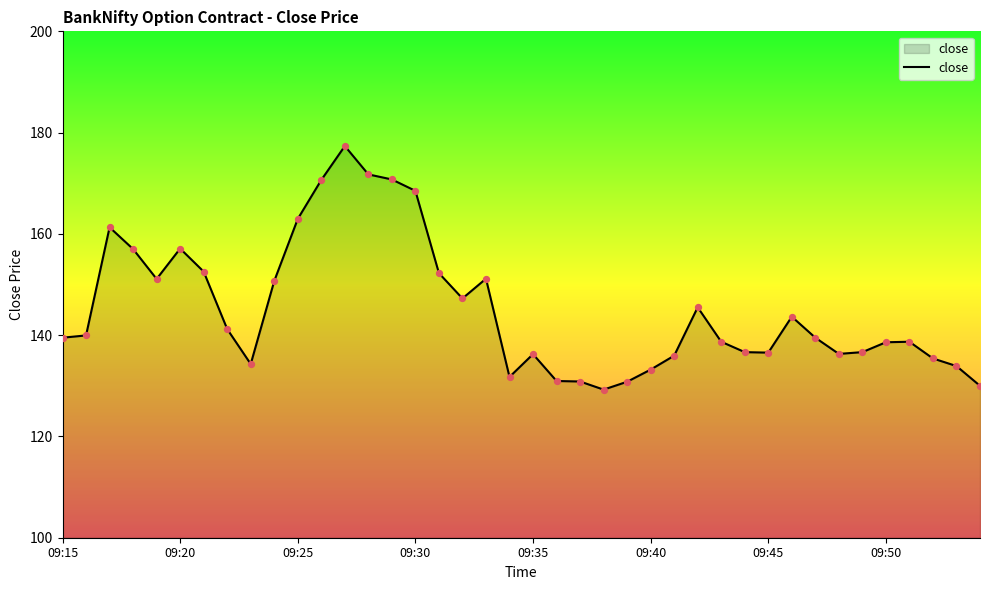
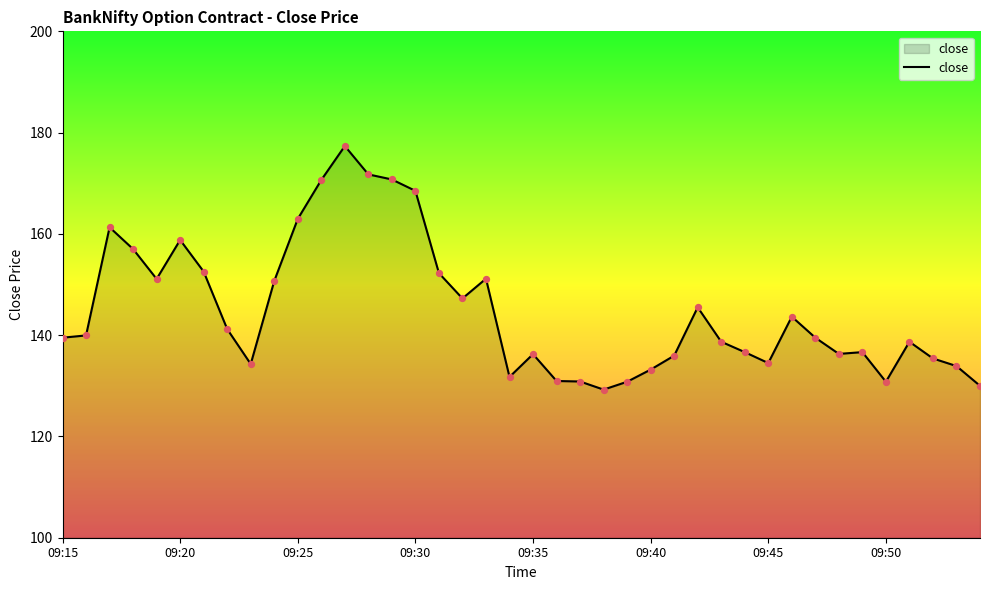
09:20: 157 -> 159
09:45: 137 -> 134
09:50: 139 -> 131
